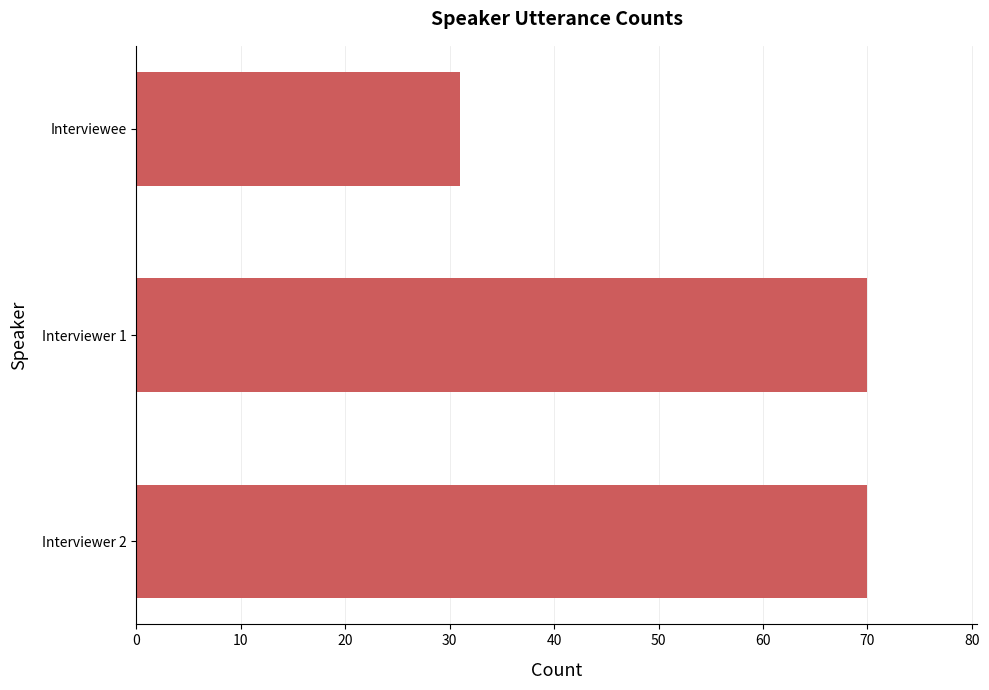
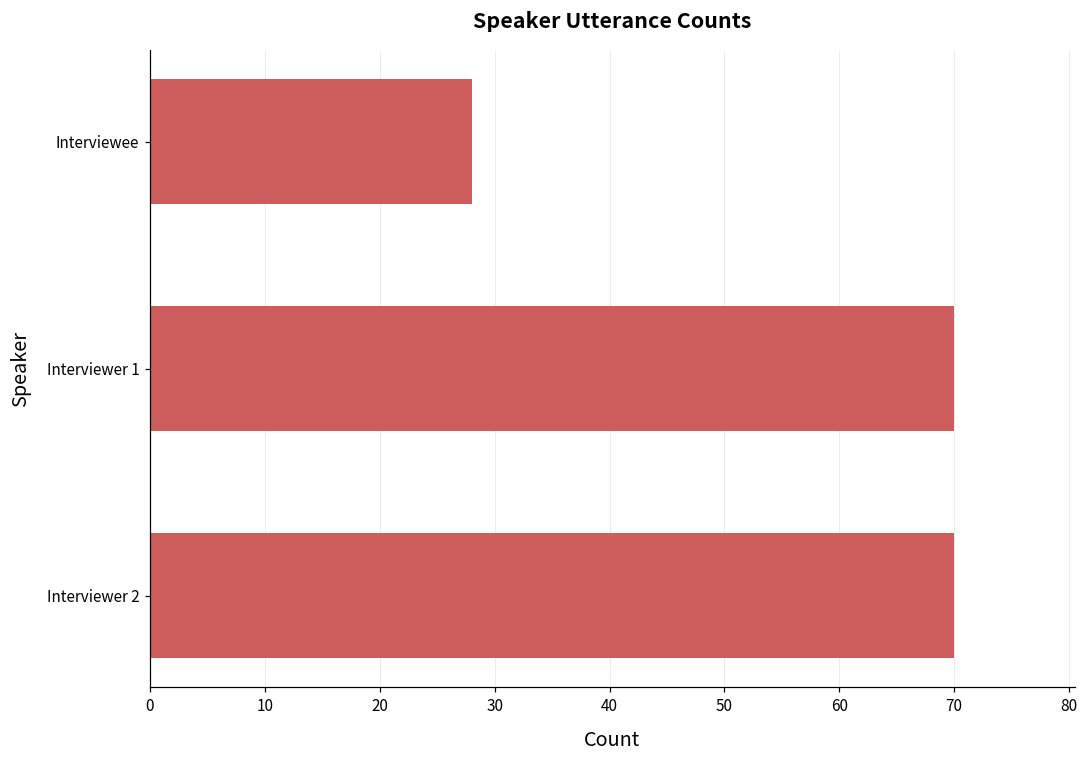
Interviewee: 31 -> 28
